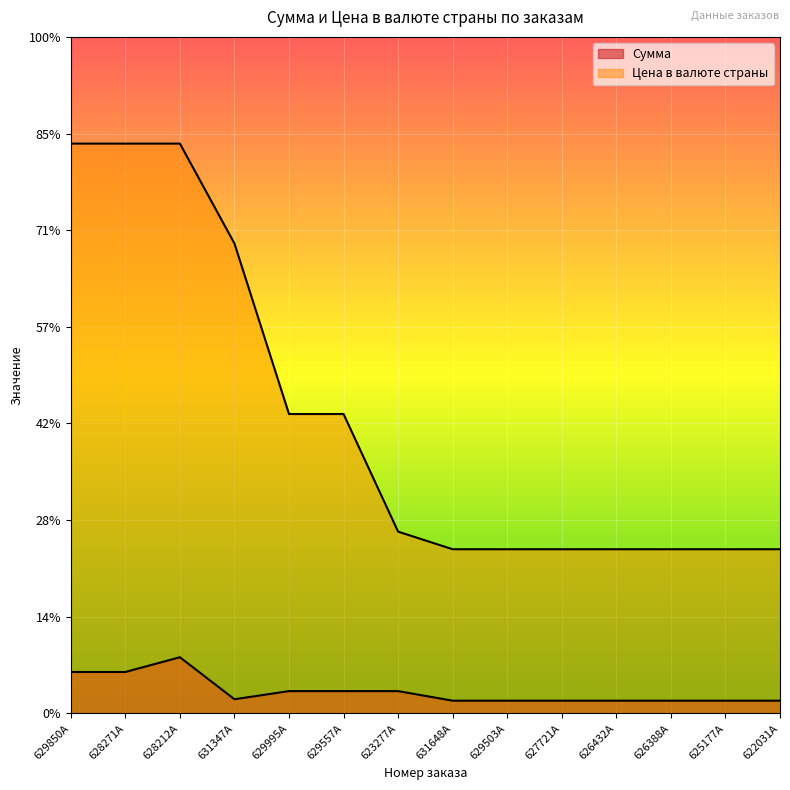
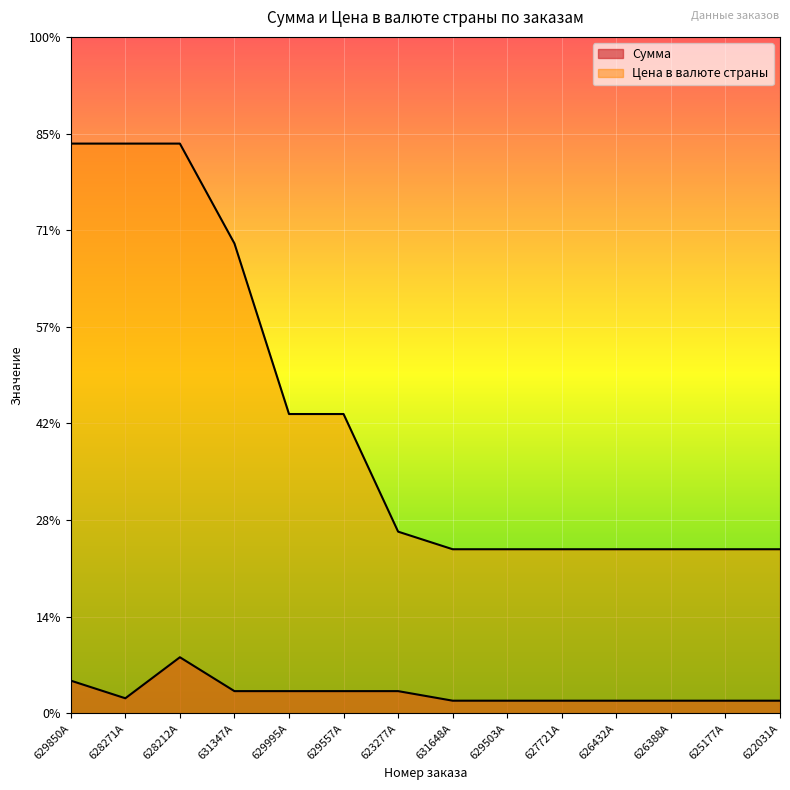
Сумма, 629850A: 6% -> 5%
Сумма, 628271A: 6% -> 2%
Сумма, 631347A: 2% -> 3%
